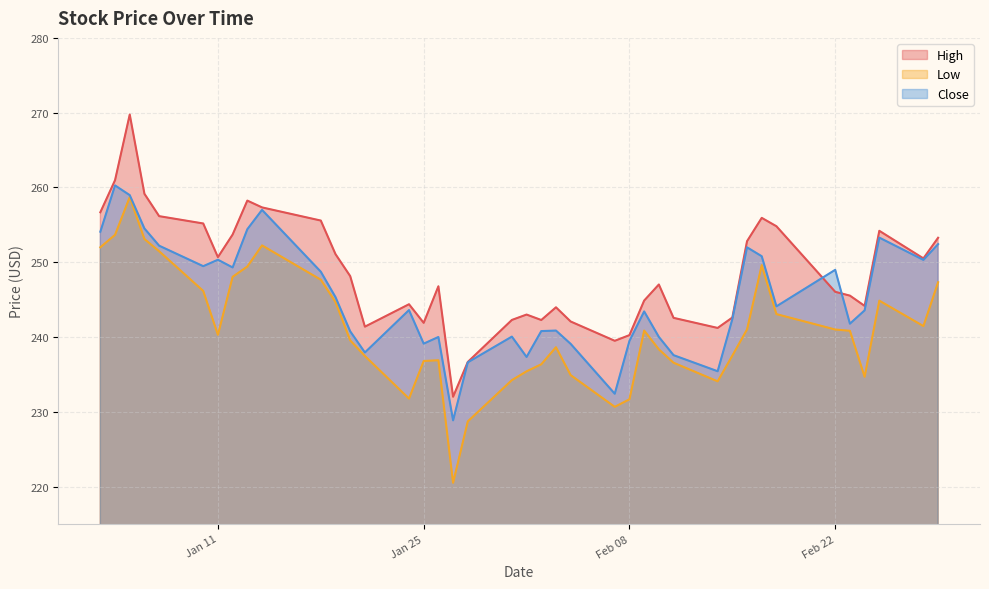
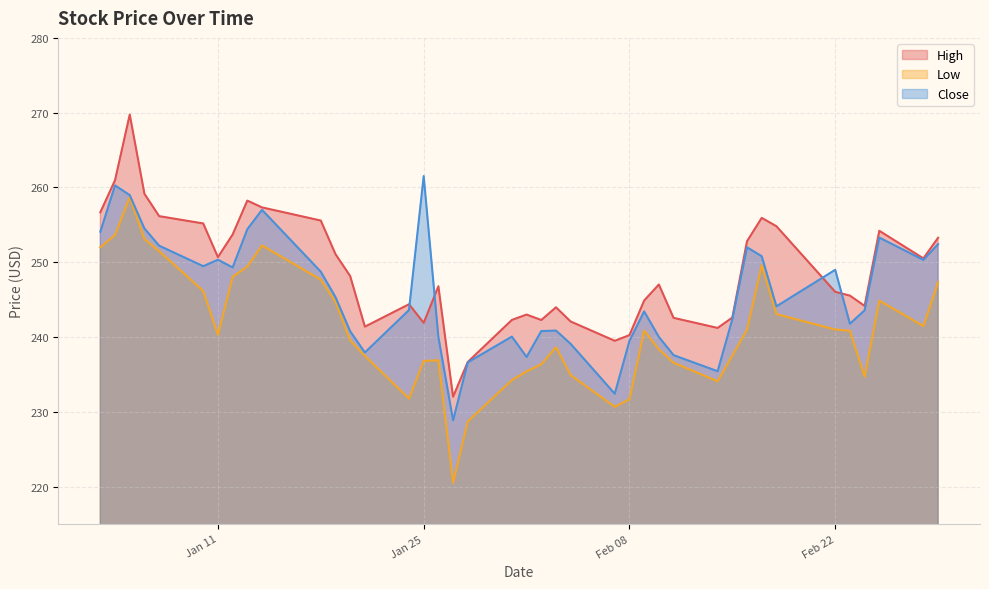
Close, Jan 25: 239 -> 262
